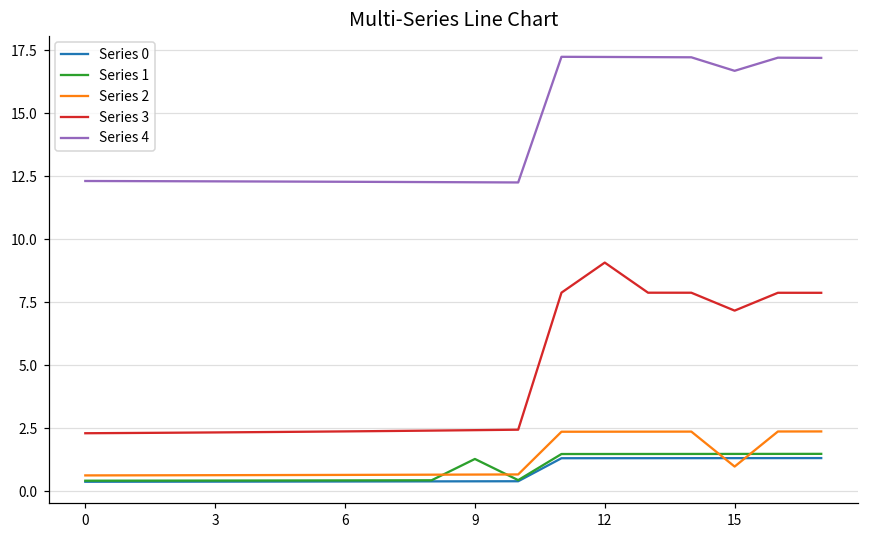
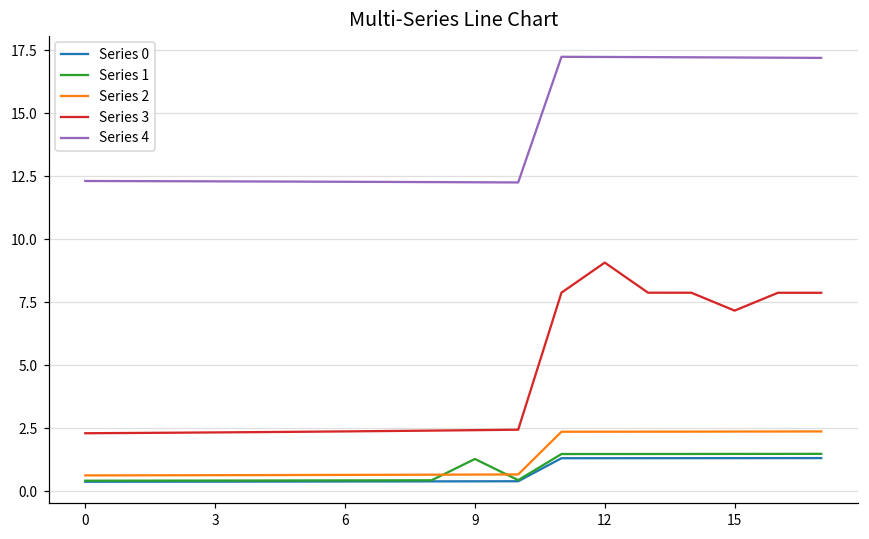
Series 2, 15: 1.0 -> 2.4
Series 4, 15: 16.7 -> 17.2
